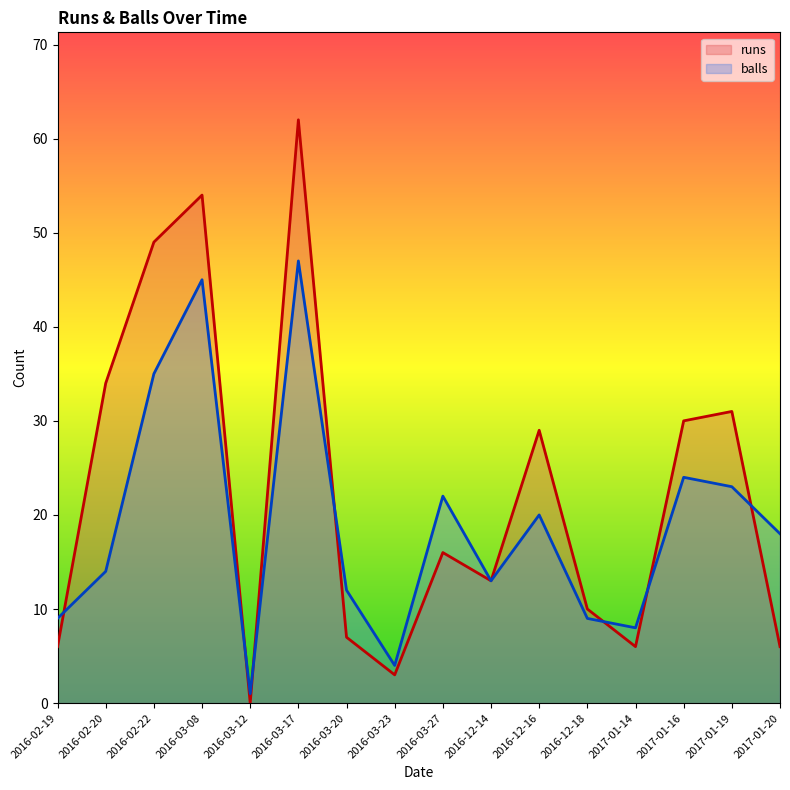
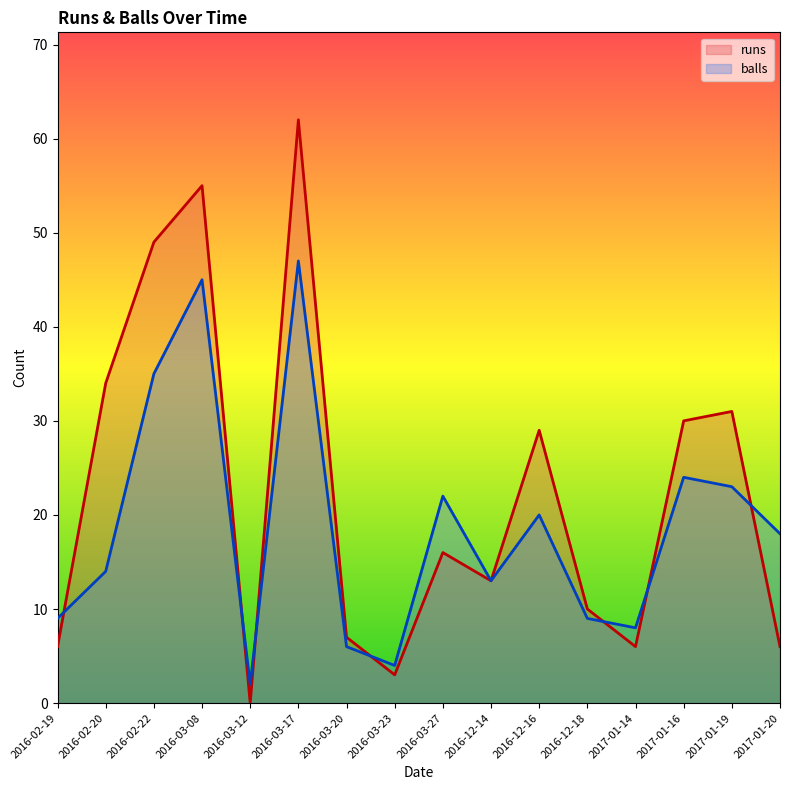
runs, 2016-03-08: 54 -> 55
balls, 2016-03-12: 1 -> 2
balls, 2016-03-20: 12 -> 6
